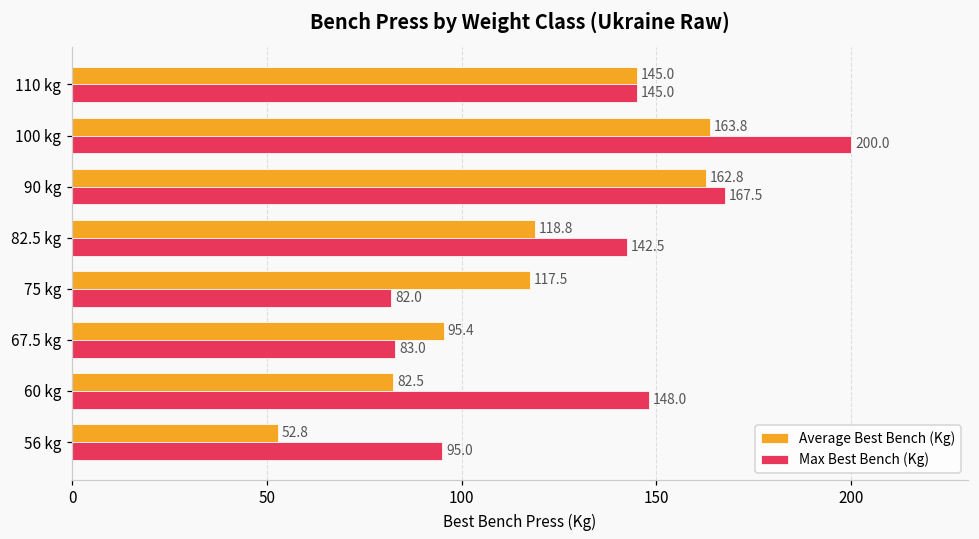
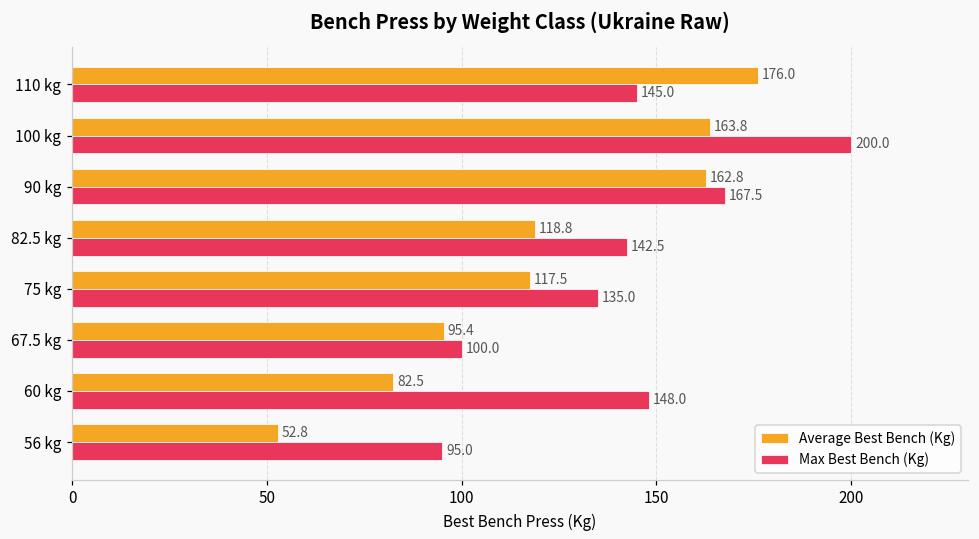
Average Best Bench (Kg), 110 kg: 145.0 -> 176.0
Max Best Bench (Kg), 75 kg: 82.0 -> 135.0
Max Best Bench (Kg), 67.5 kg: 83.0 -> 100.0
